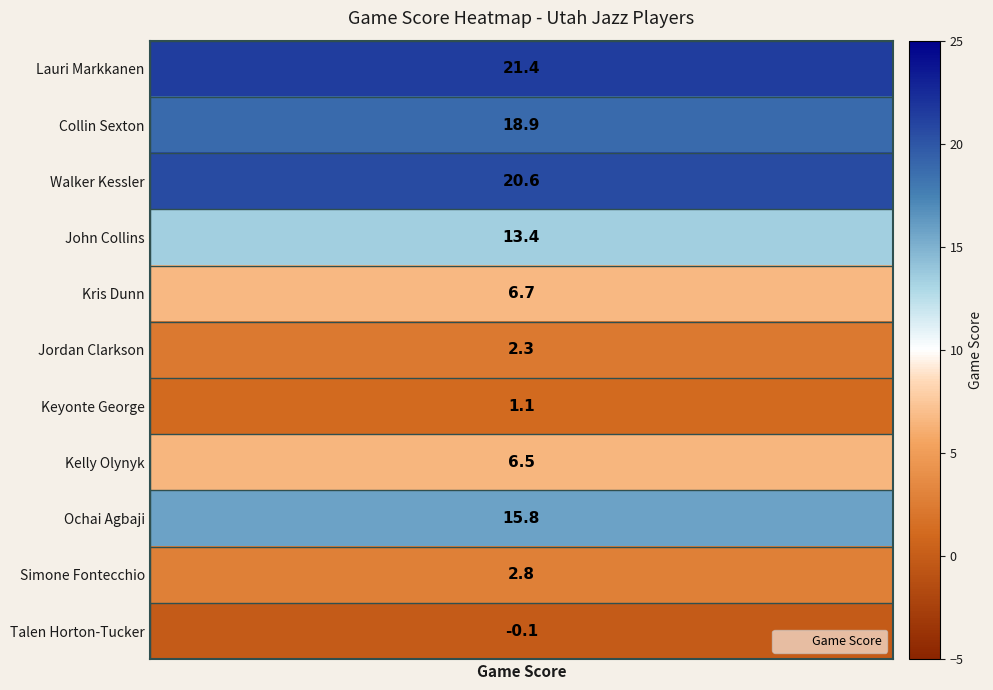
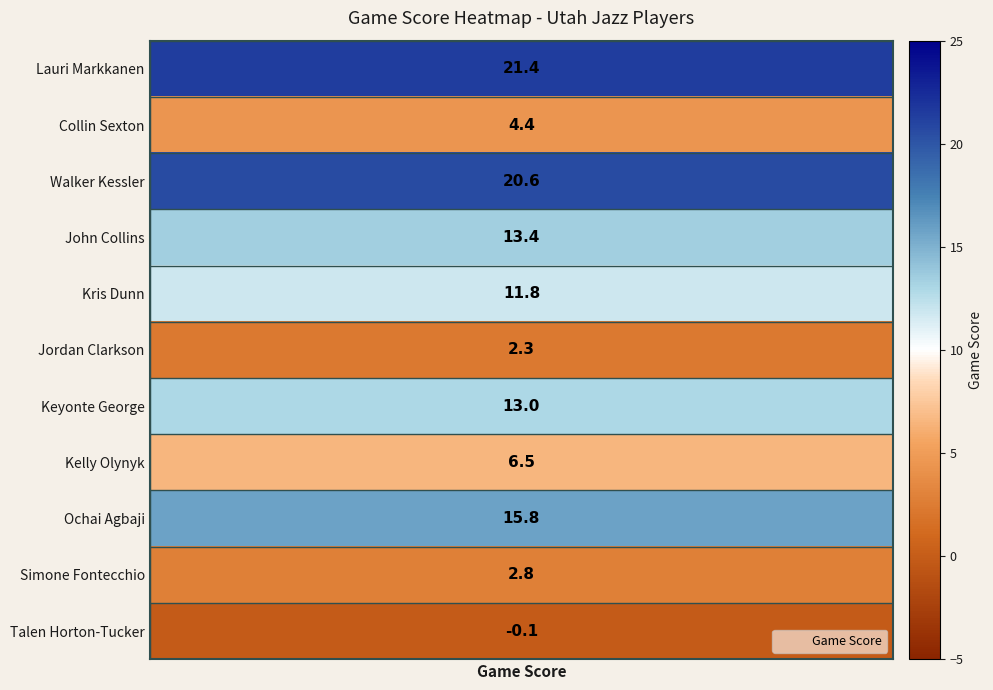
Collin Sexton, Game Score: 18.9 -> 4.4
Kris Dunn, Game Score: 6.7 -> 11.8
Keyonte George, Game Score: 1.1 -> 13.0
